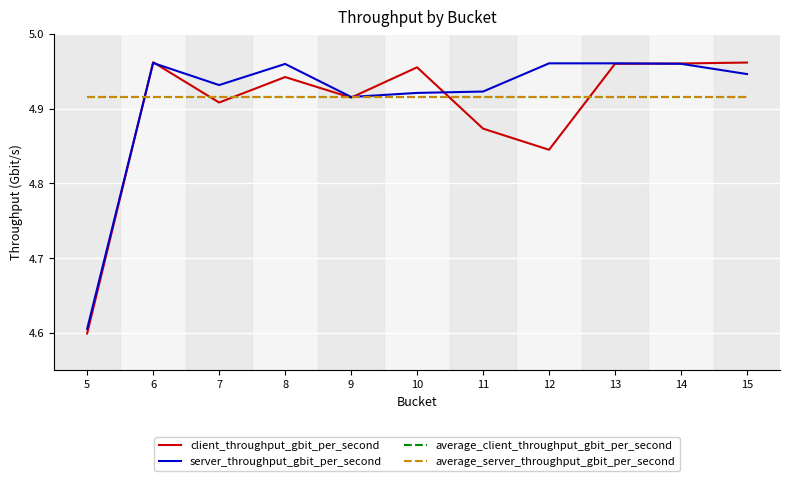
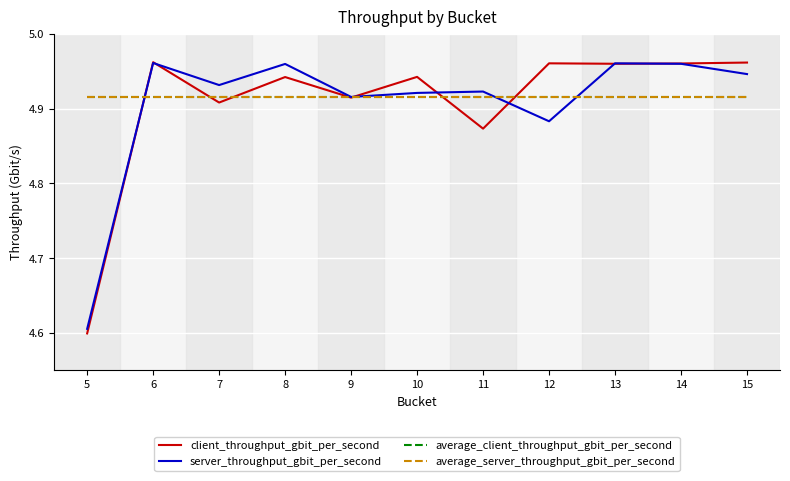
client_throughput_gbit_per_second, 10: 4.96 -> 4.94
client_throughput_gbit_per_second, 12: 4.84 -> 4.96
server_throughput_gbit_per_second, 12: 4.96 -> 4.88
